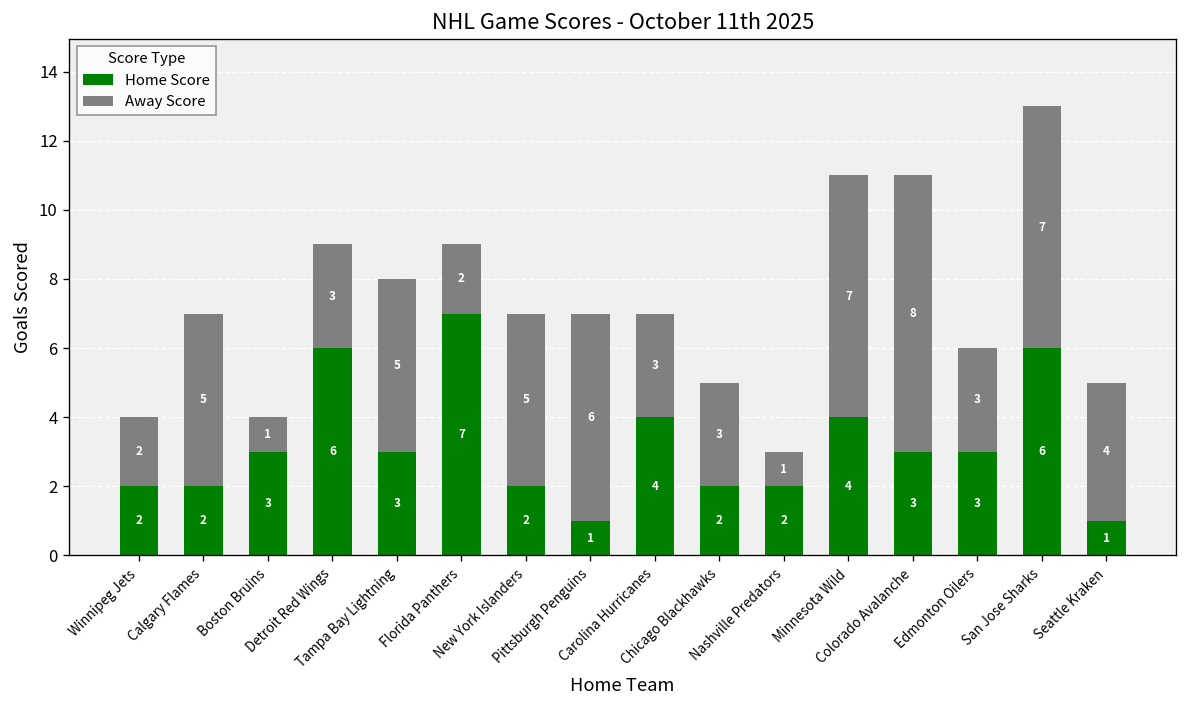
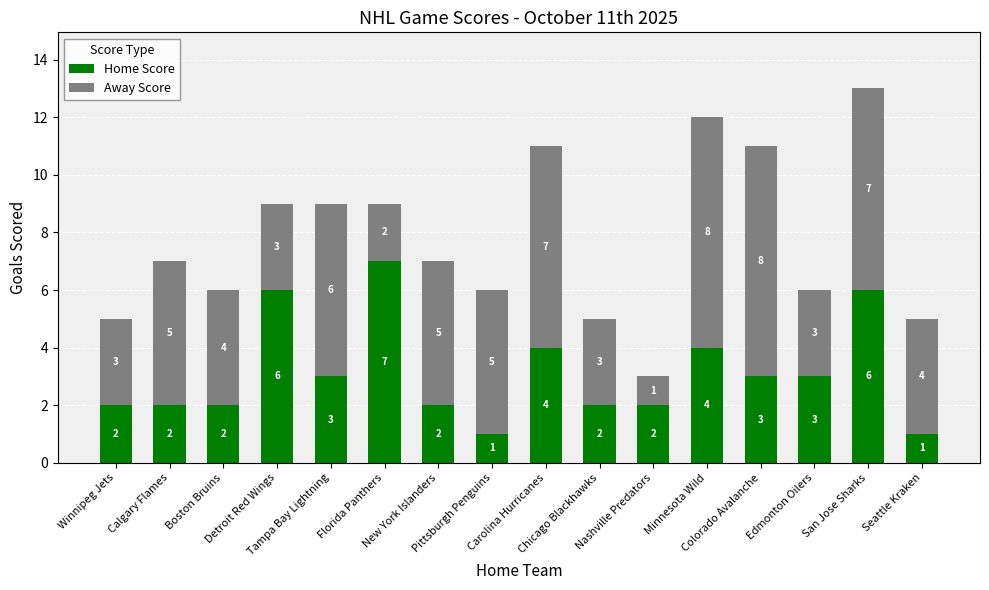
Away Score, Winnipeg Jets: 2 -> 3
Home Score, Boston Bruins: 3 -> 2
Away Score, Boston Bruins: 1 -> 4
Away Score, Tampa Bay Lightning: 5 -> 6
Away Score, Pittsburgh Penguins: 6 -> 5
Away Score, Carolina Hurricanes: 3 -> 7
Away Score, Minnesota Wild: 7 -> 8
